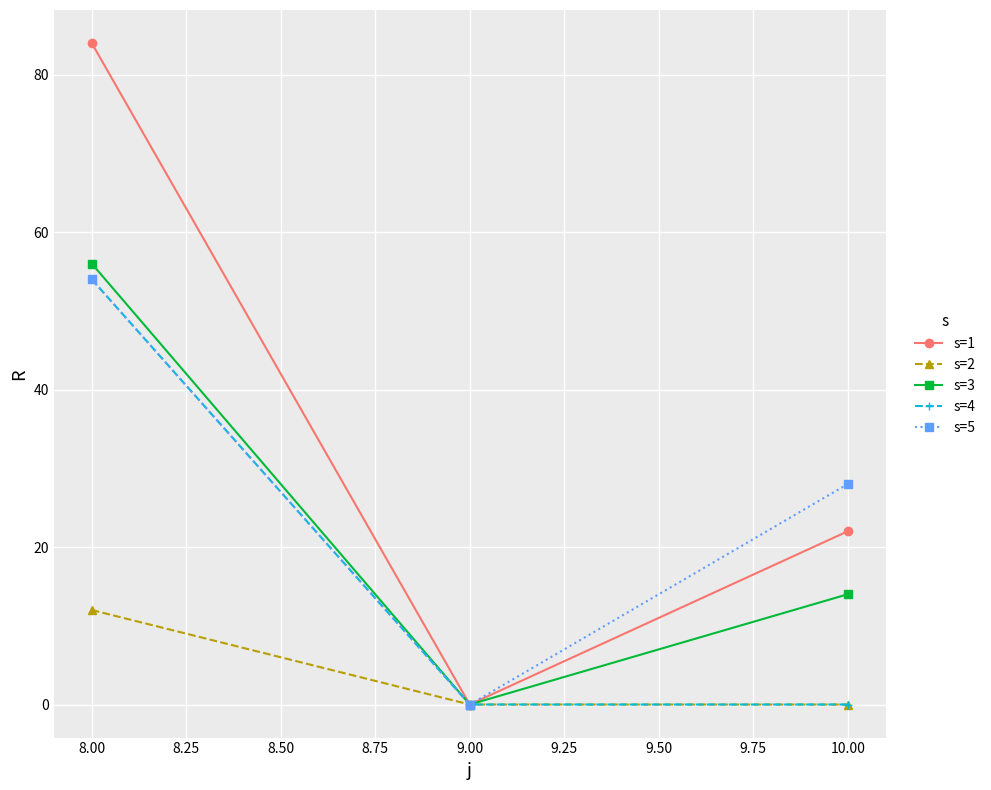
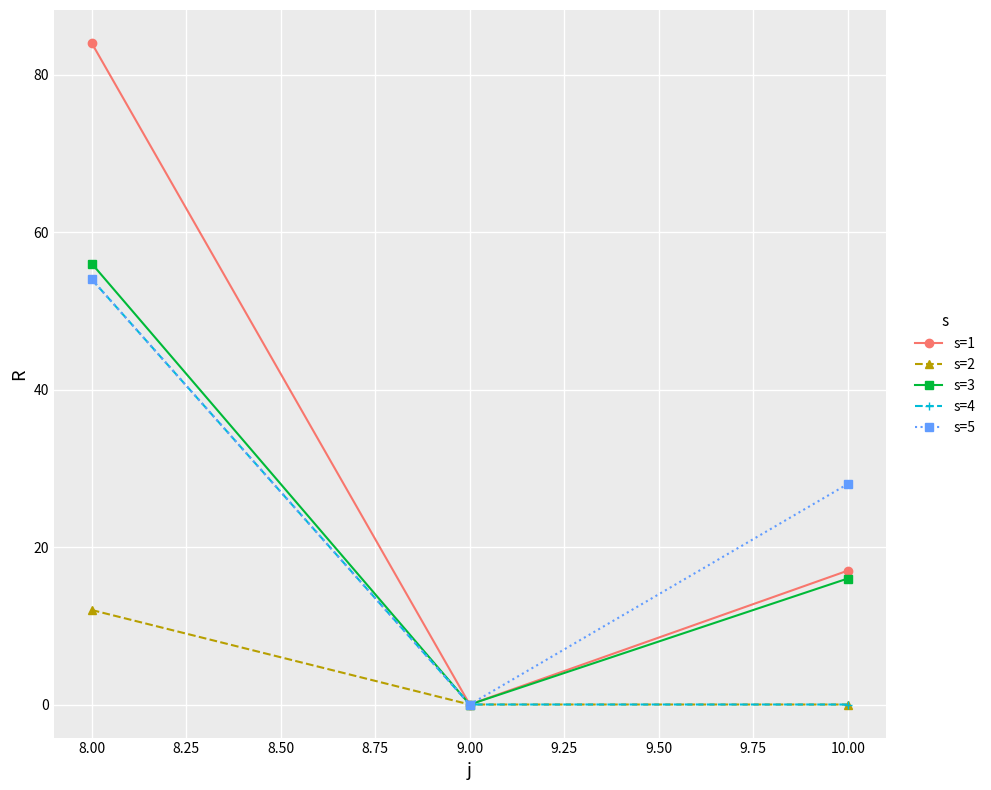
s=1, 10.00: 22 -> 17
s=3, 10.00: 14 -> 16
